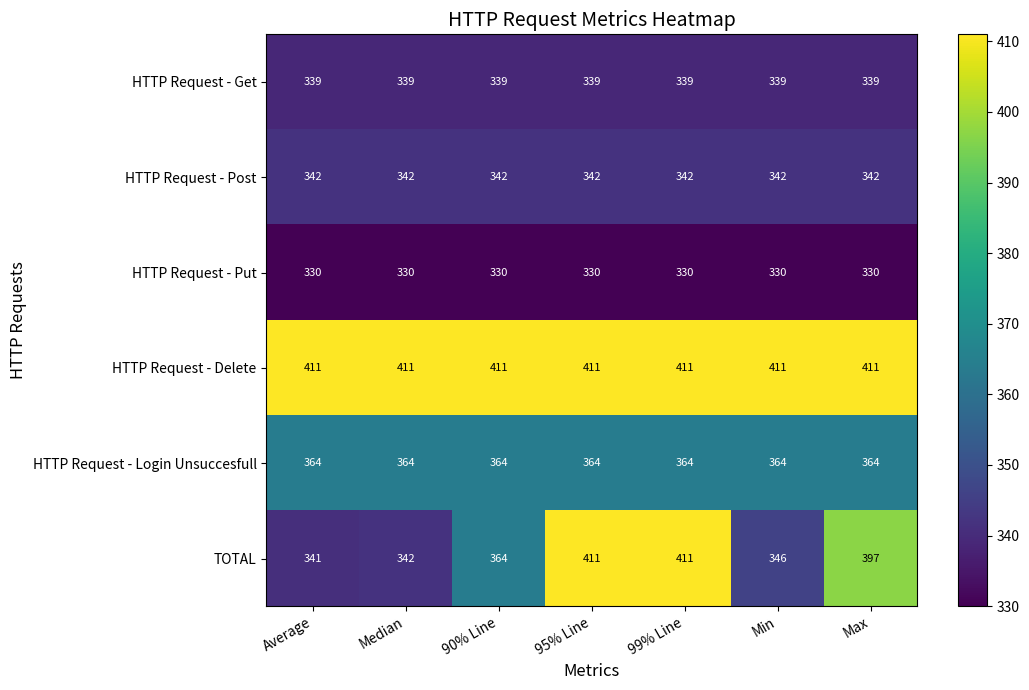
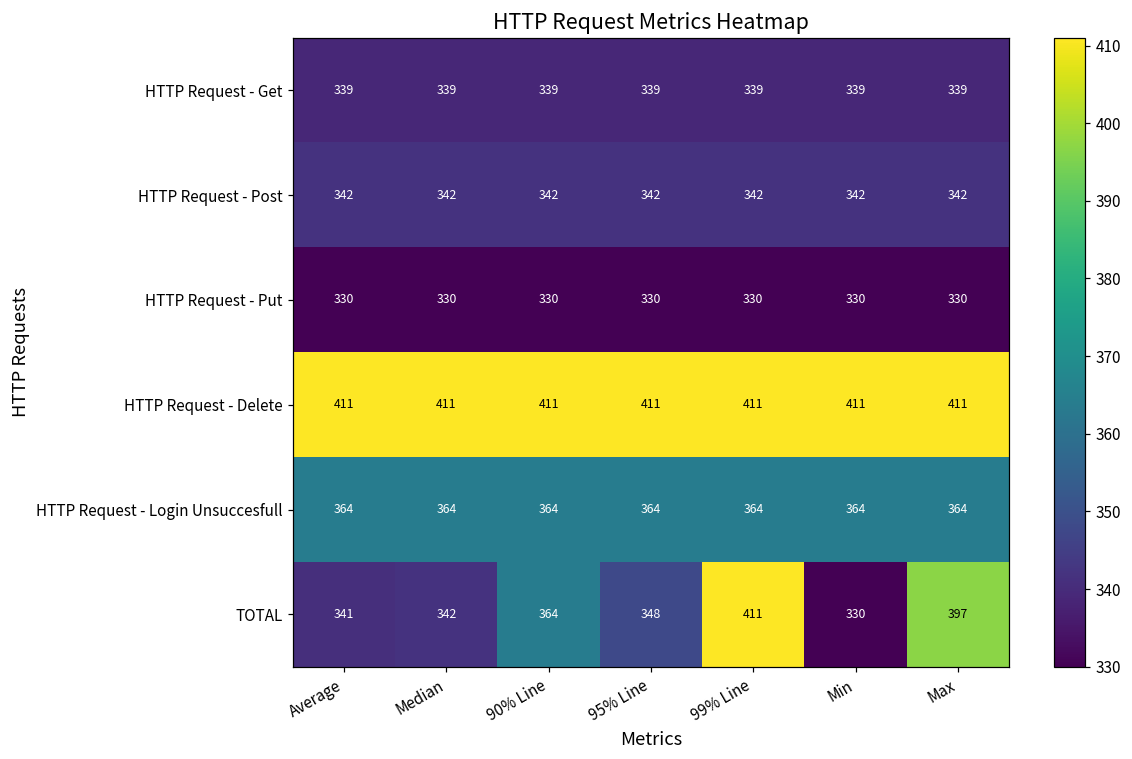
TOTAL, 95% Line: 411 -> 348
TOTAL, Min: 346 -> 330
